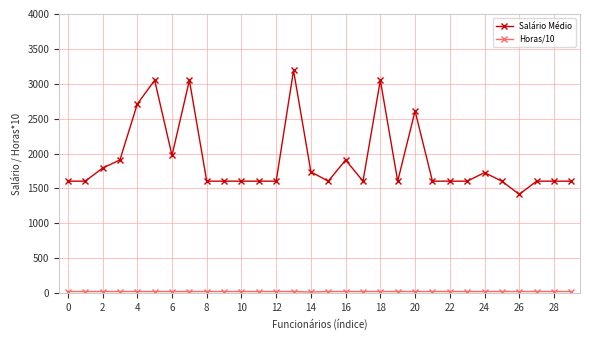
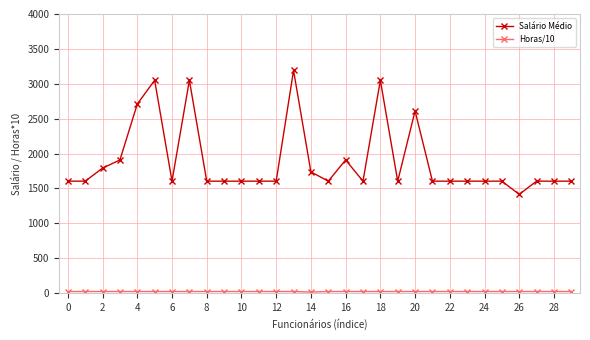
Salário Médio, 6: 2000 -> 1600
Salário Médio, 24: 1700 -> 1600
